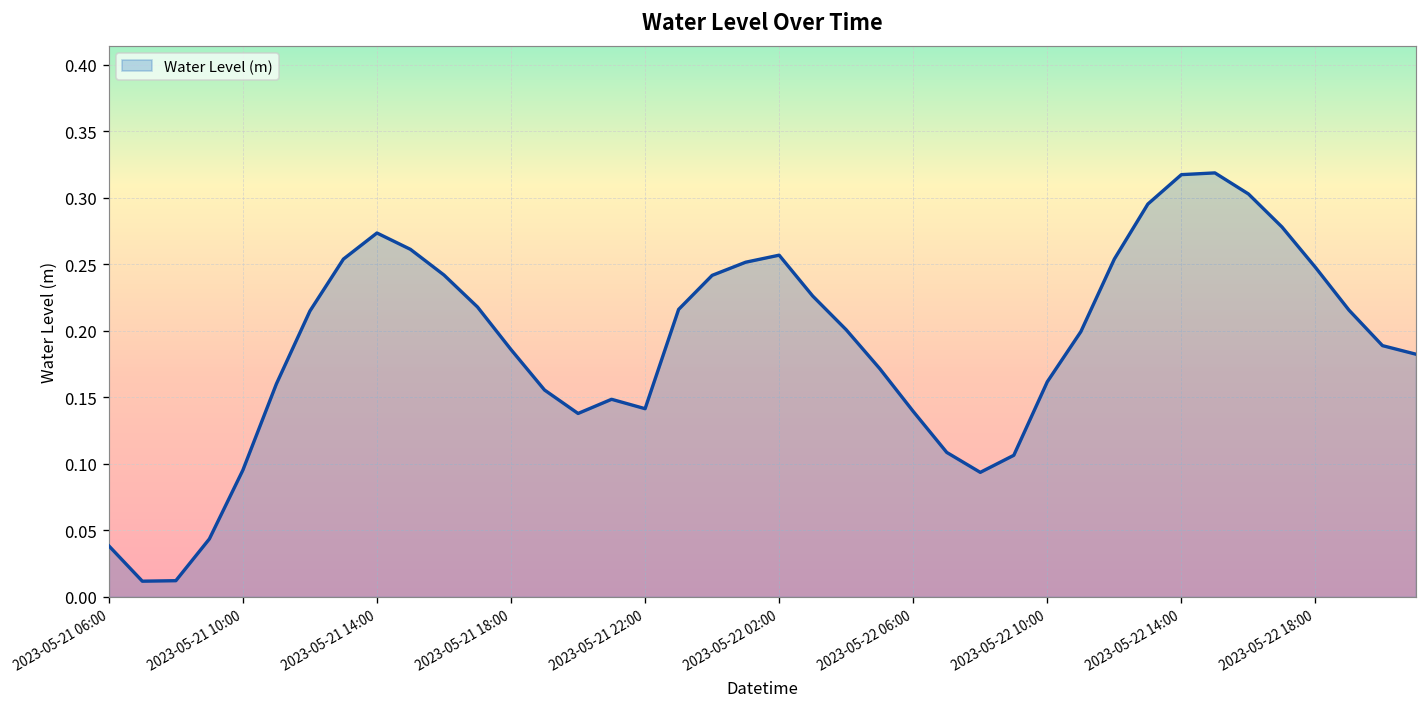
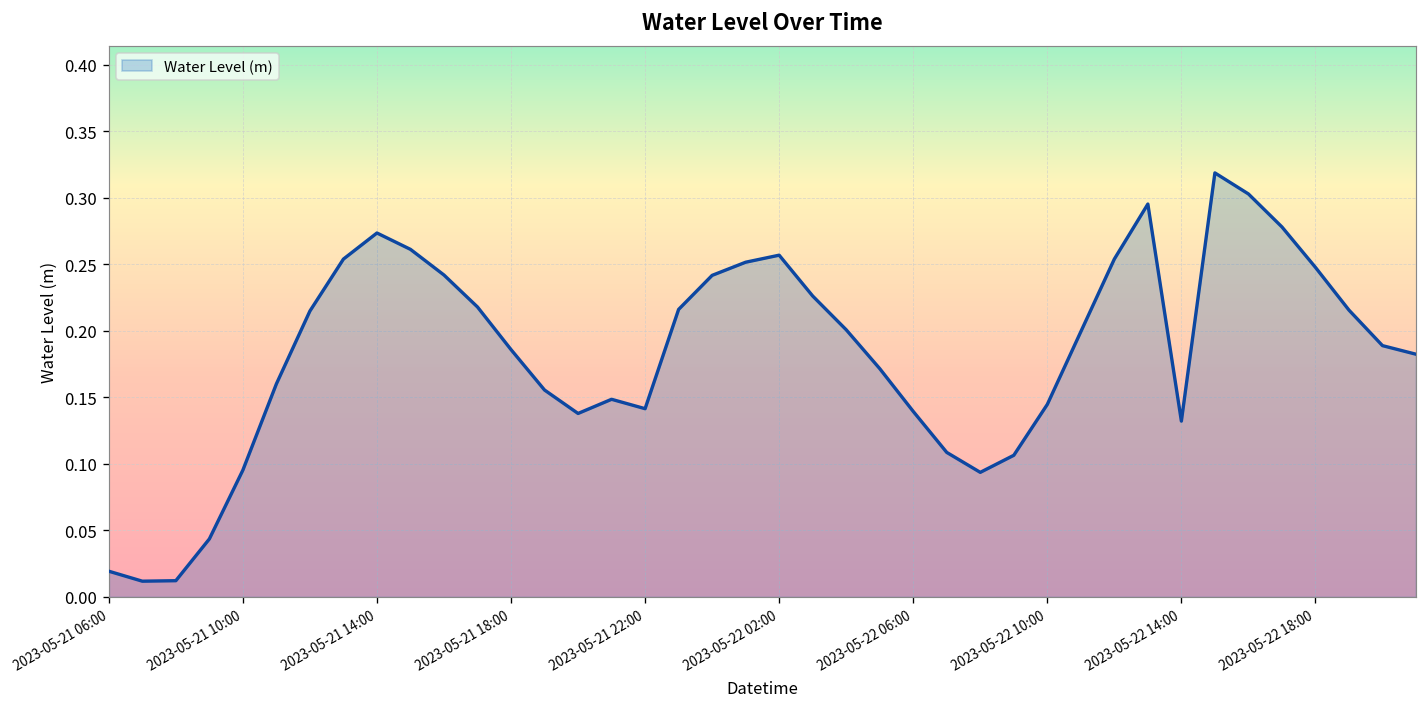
2023-05-21 06:00: 0.038 -> 0.019
2023-05-22 10:00: 0.162 -> 0.145
2023-05-22 14:00: 0.317 -> 0.132
